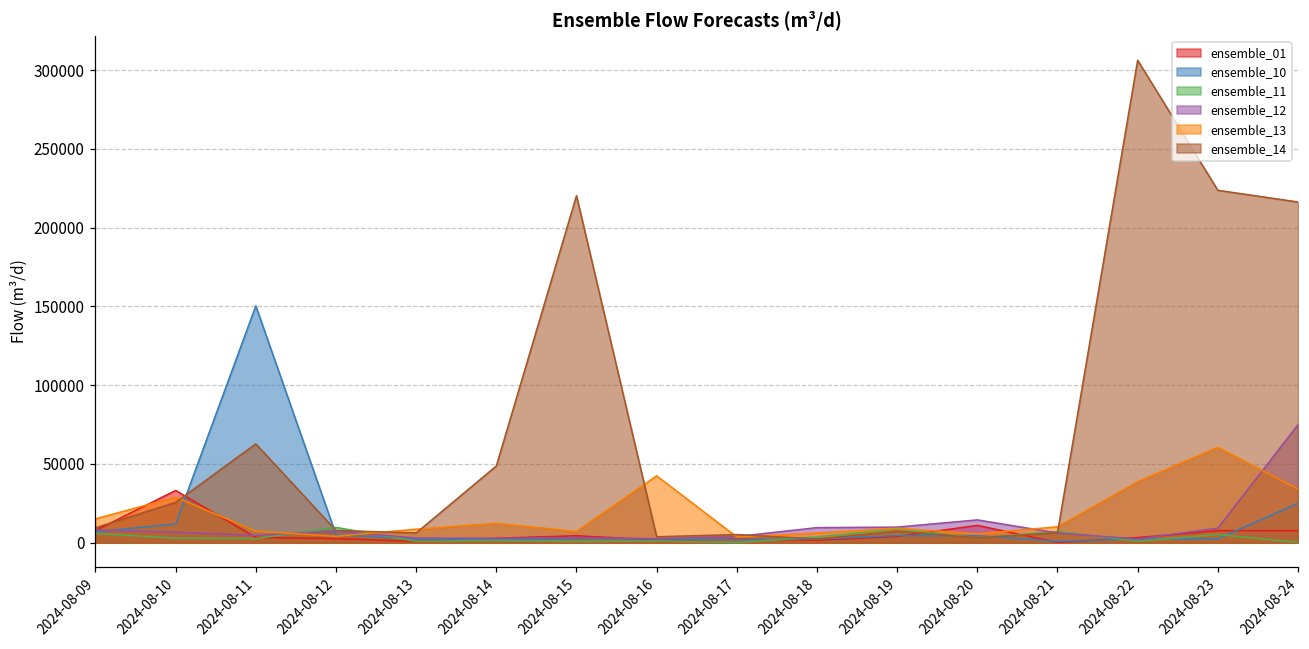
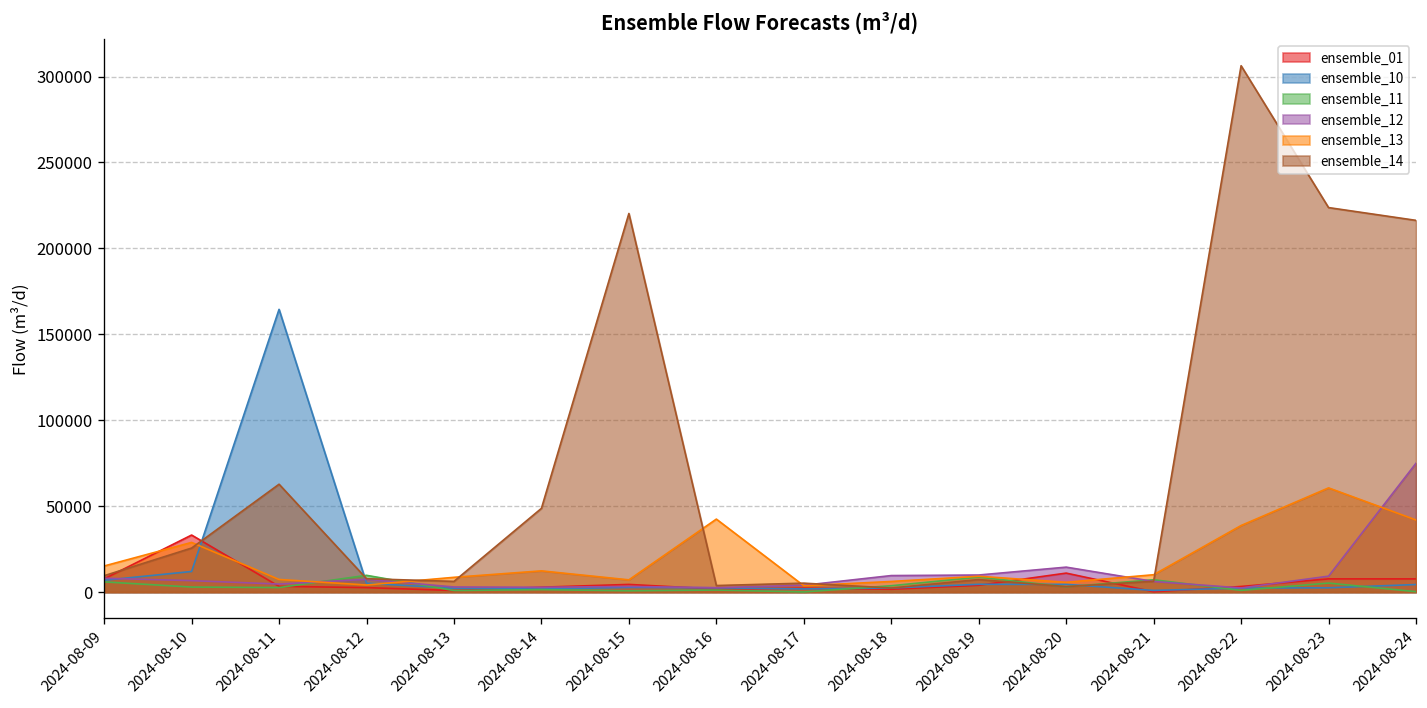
ensemble_10, 2024-08-11: 150000 -> 165000
ensemble_10, 2024-08-24: 25000 -> 4000
ensemble_13, 2024-08-24: 34000 -> 42000
